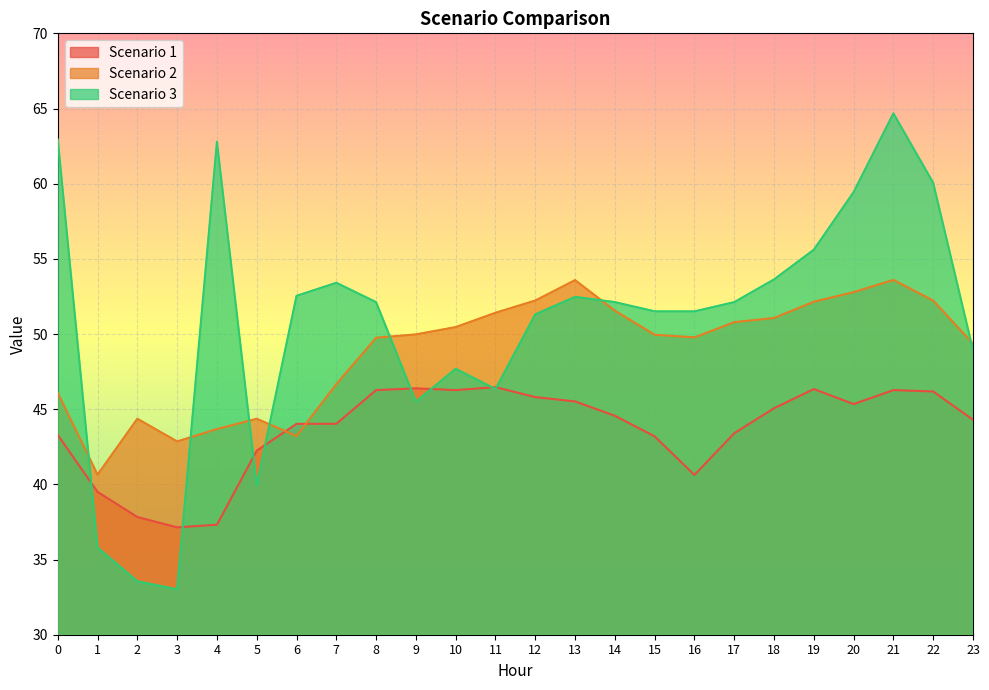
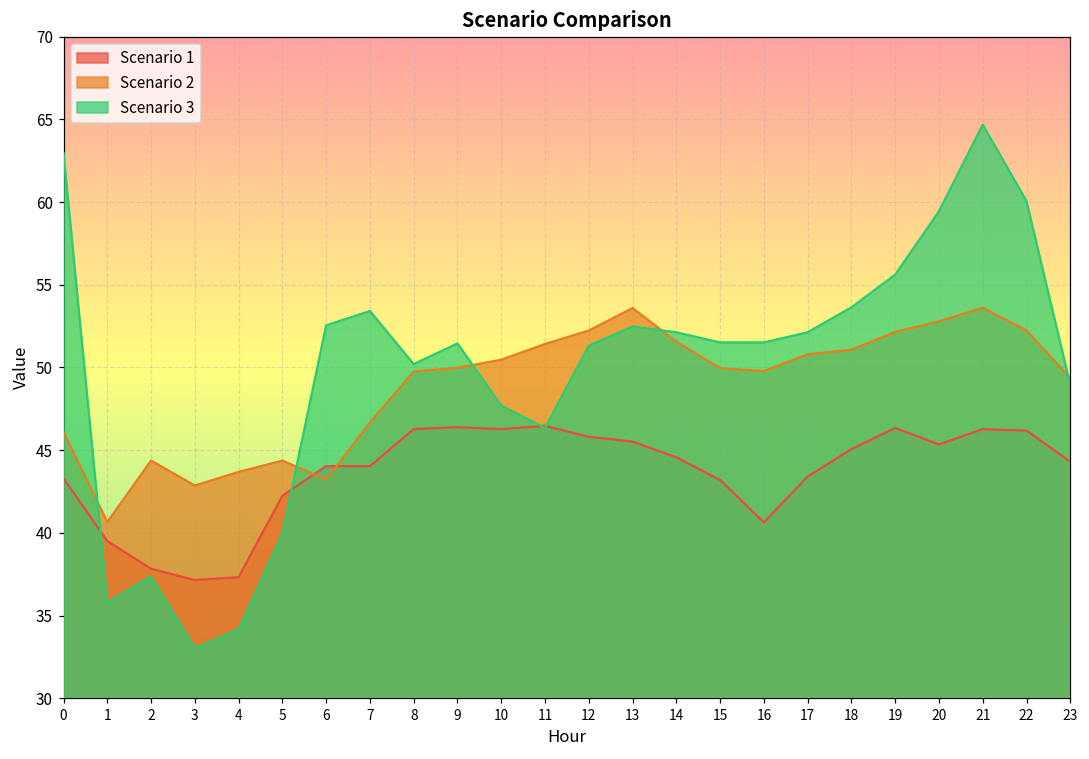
Scenario 3, 2: 33.6 -> 37.3
Scenario 3, 4: 62.8 -> 34.2
Scenario 3, 8: 52.1 -> 50.2
Scenario 3, 9: 45.5 -> 51.5
